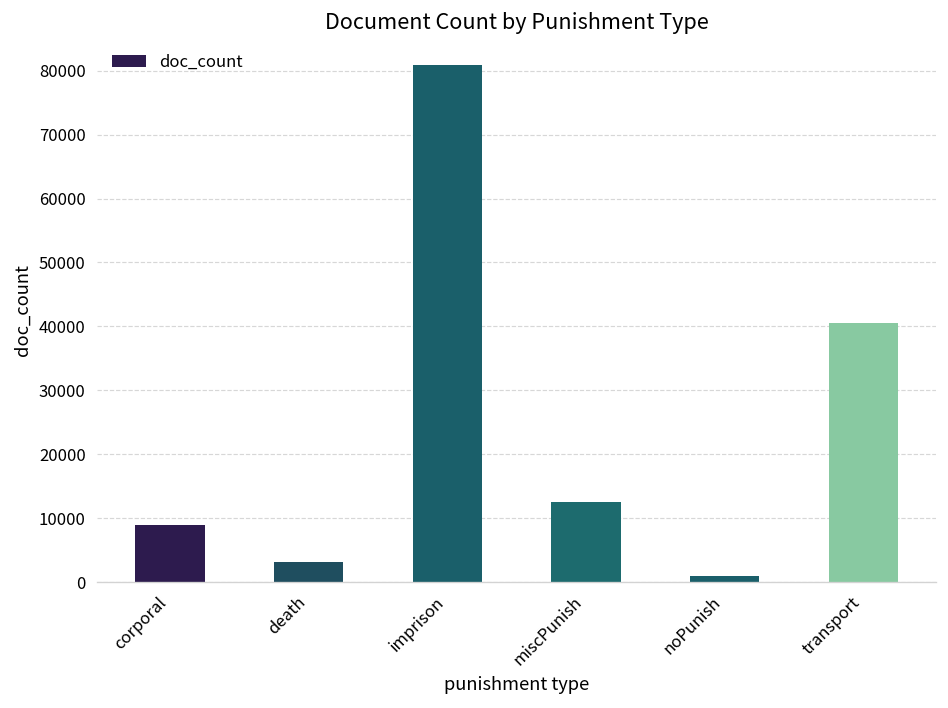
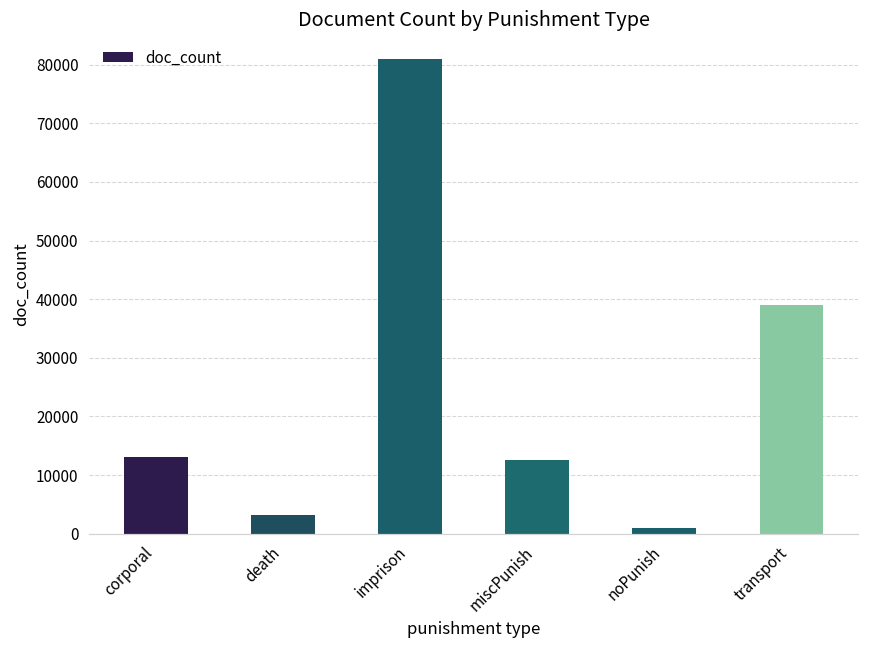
corporal: 9000 -> 13000
transport: 41000 -> 39000
